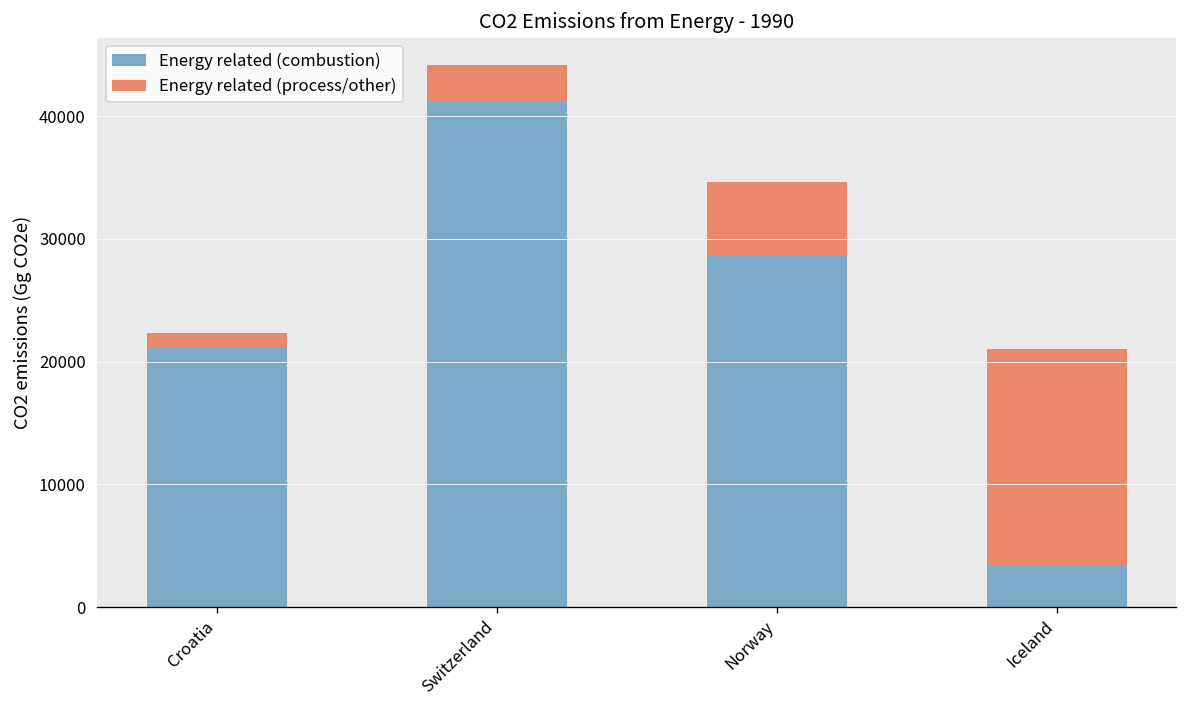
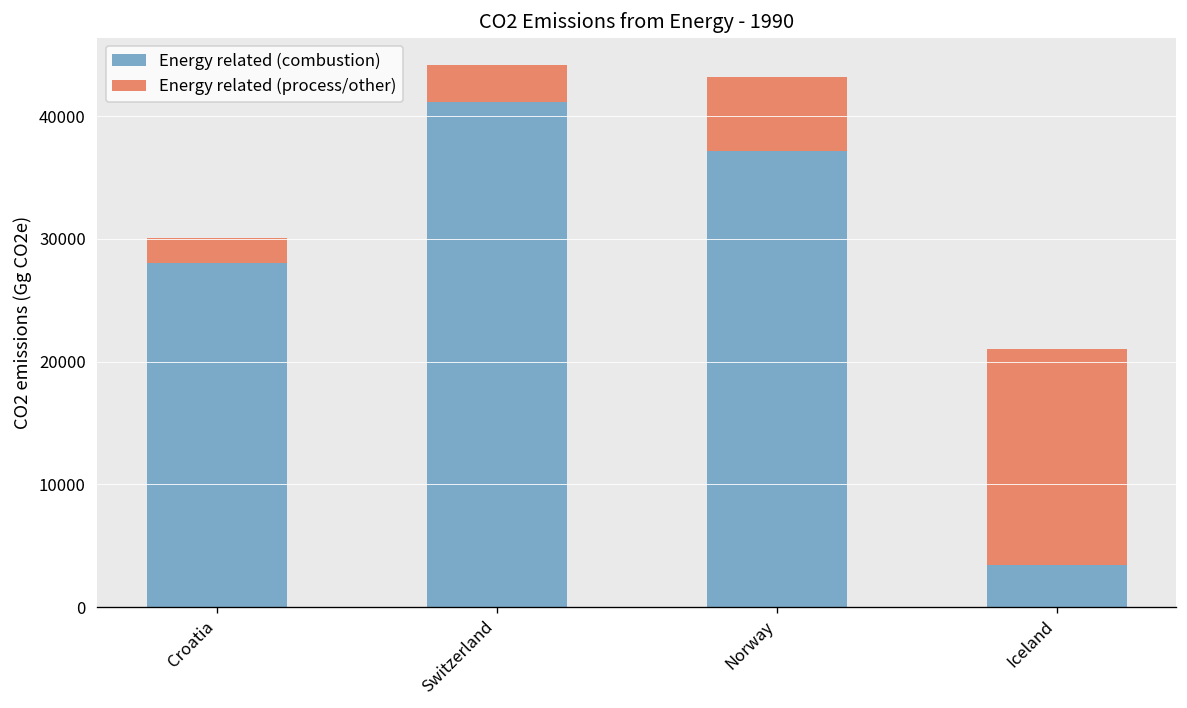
Energy related (combustion), Croatia: 21200 -> 28000
Energy related (process/other), Croatia: 1100 -> 2000
Energy related (combustion), Norway: 28600 -> 37200
